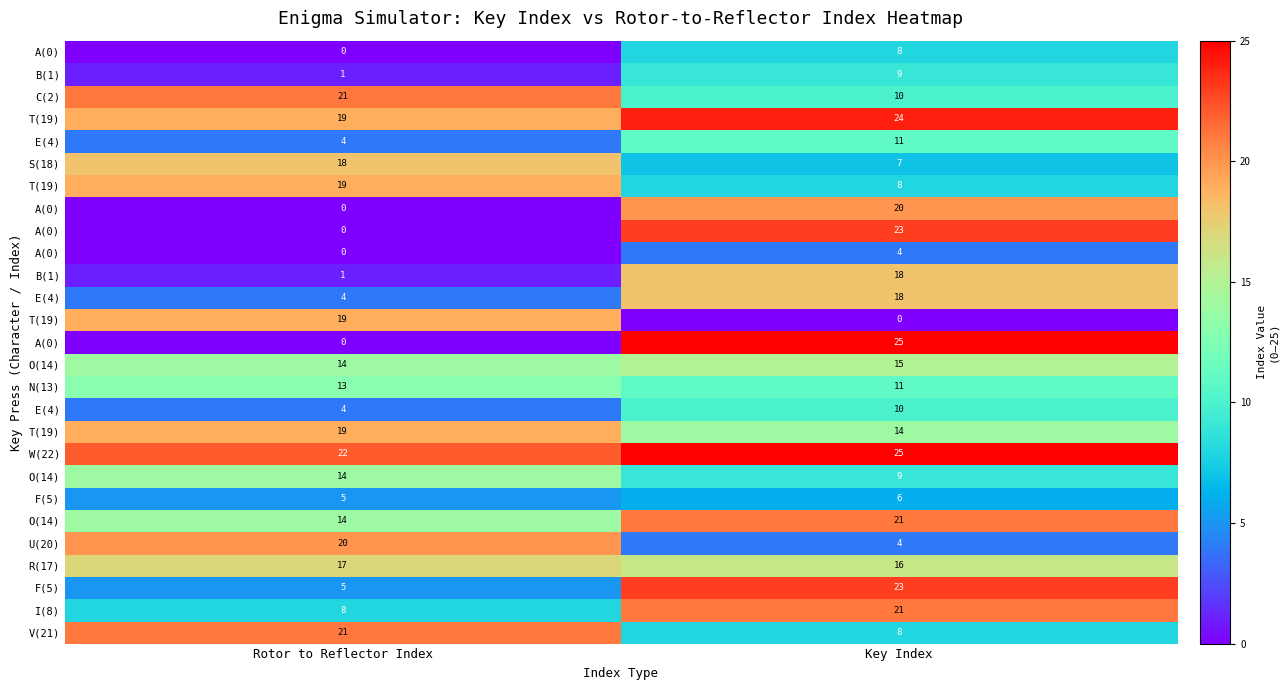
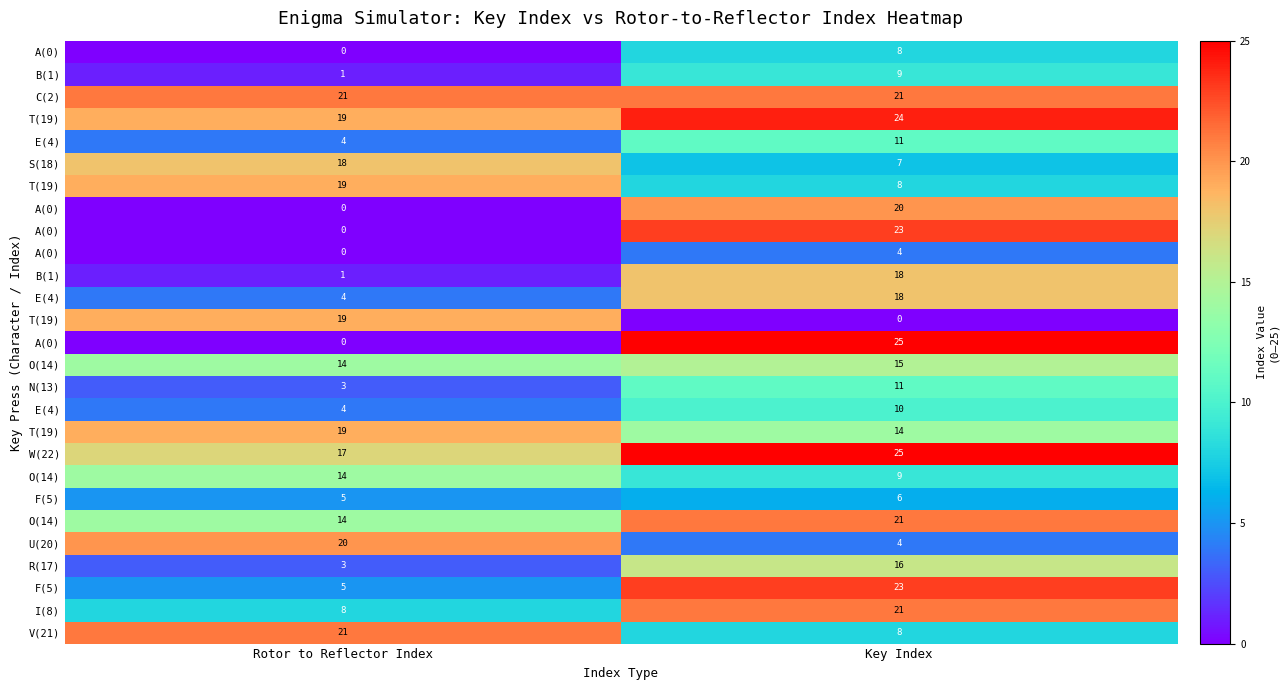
C(2), Key Index: 10 -> 21
N(13), Rotor to Reflector Index: 13 -> 3
W(22), Rotor to Reflector Index: 22 -> 17
R(17), Rotor to Reflector Index: 17 -> 3
